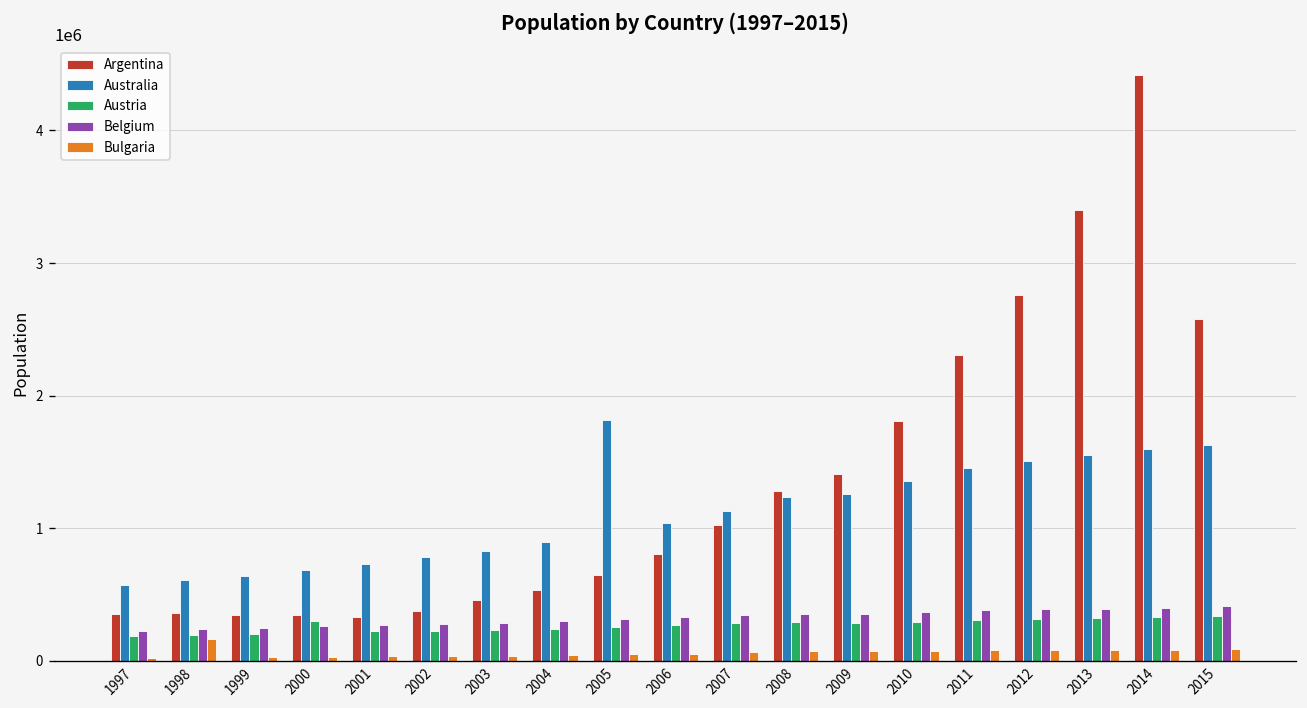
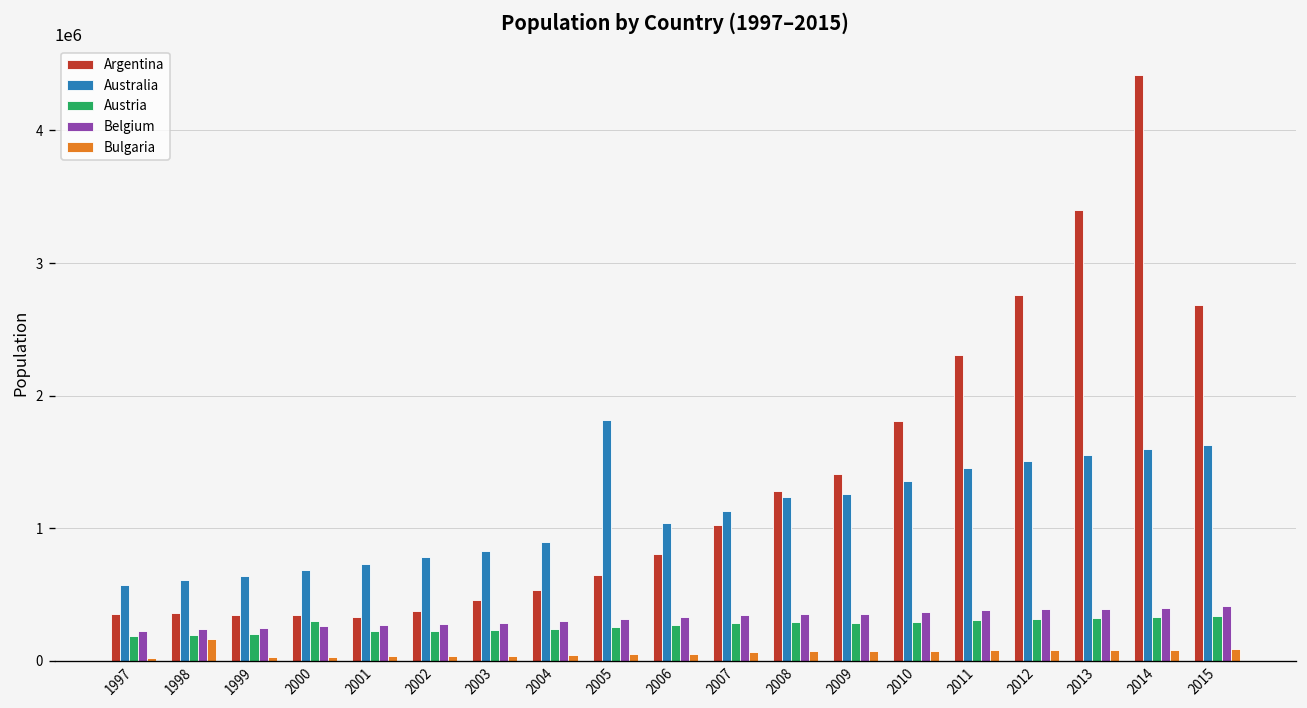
Argentina, 2015: 2580000 -> 2680000
